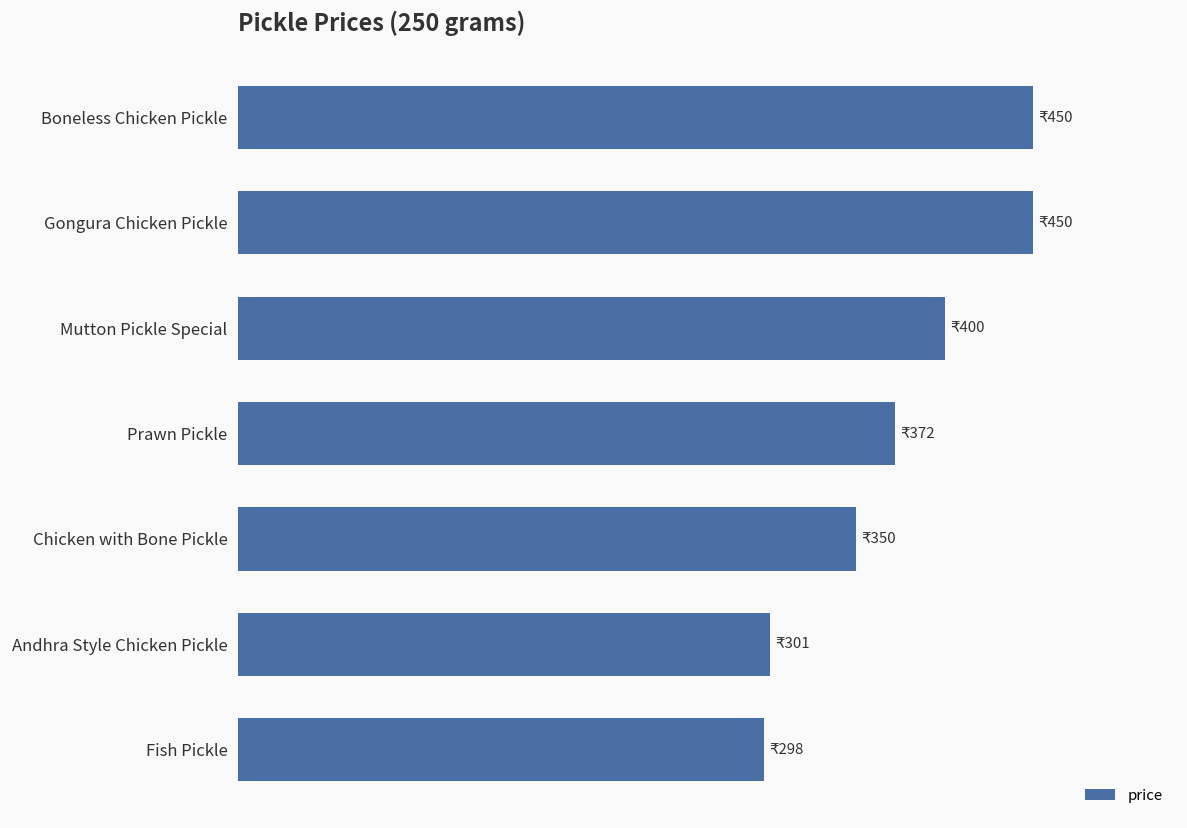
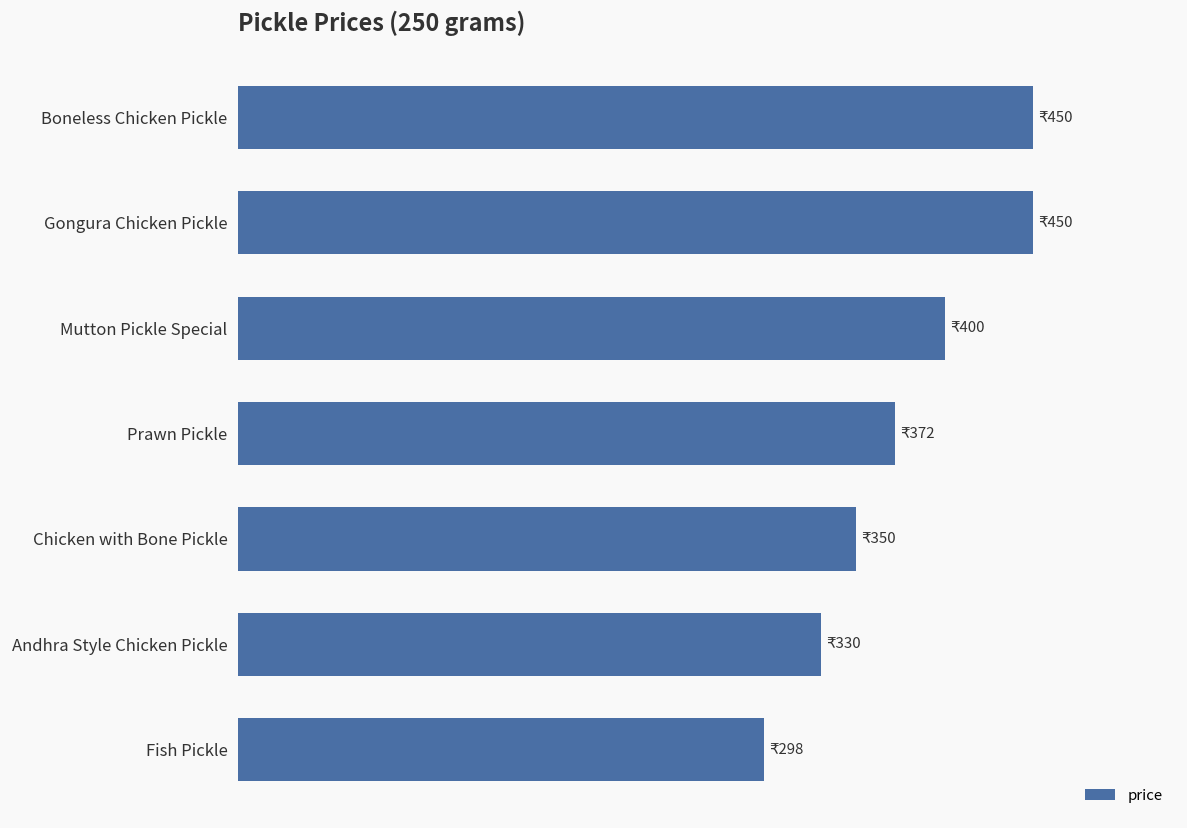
Andhra Style Chicken Pickle: 301 -> 330
